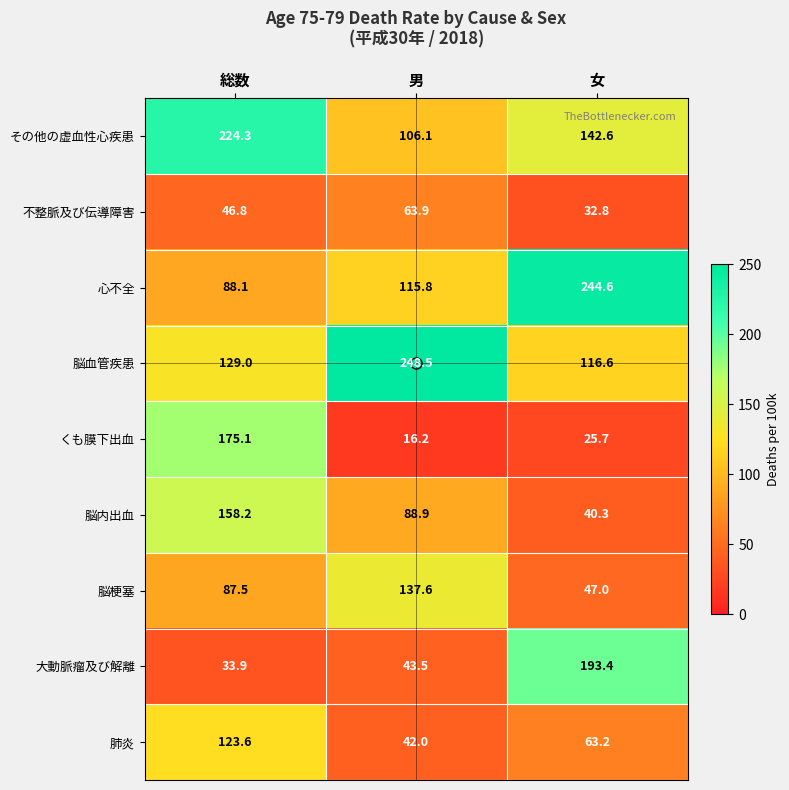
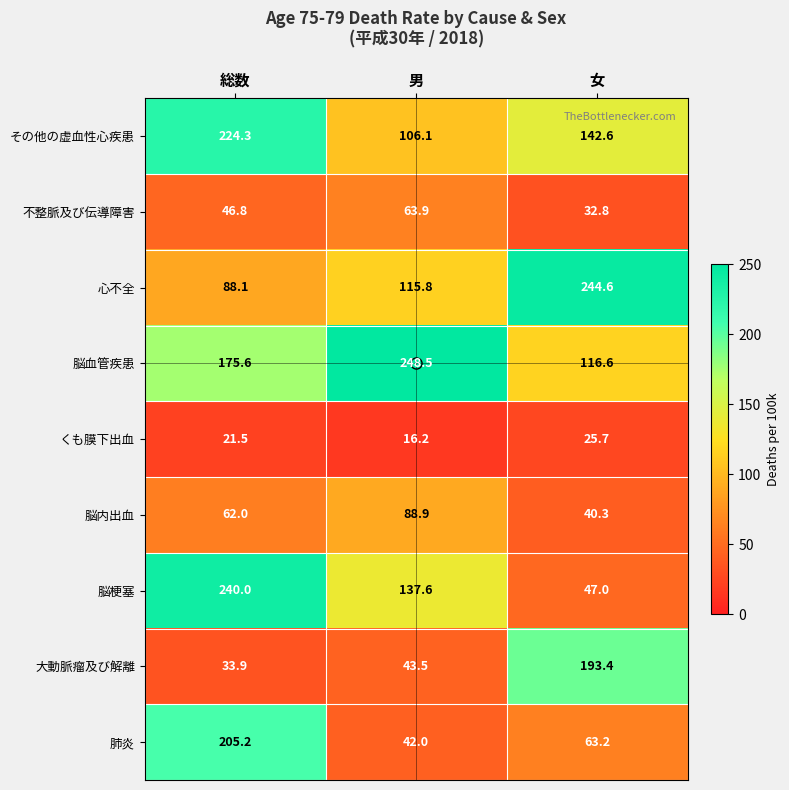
脳血管疾患, 総数: 129.0 -> 175.6
くも膜下出血, 総数: 175.1 -> 21.5
脳内出血, 総数: 158.2 -> 62.0
脳梗塞, 総数: 87.5 -> 240.0
肺炎, 総数: 123.6 -> 205.2
